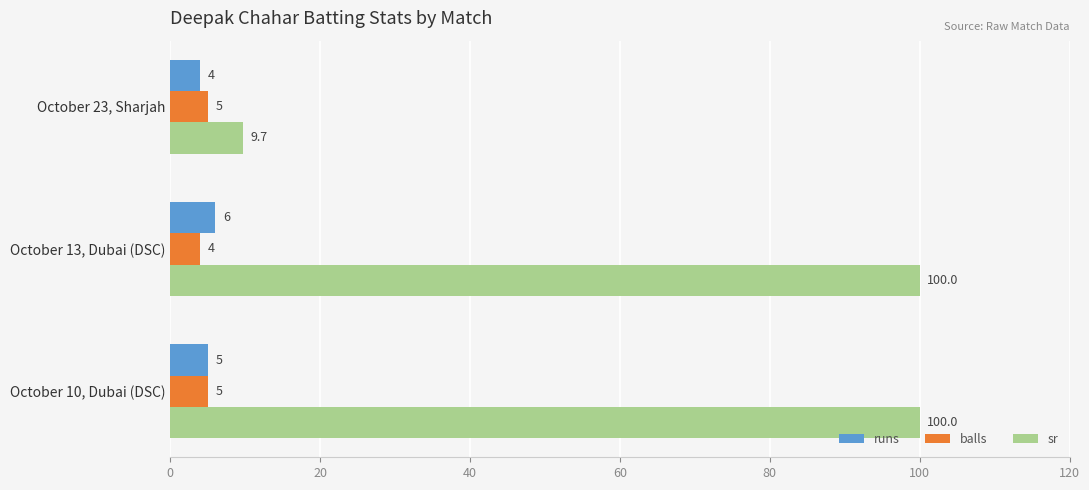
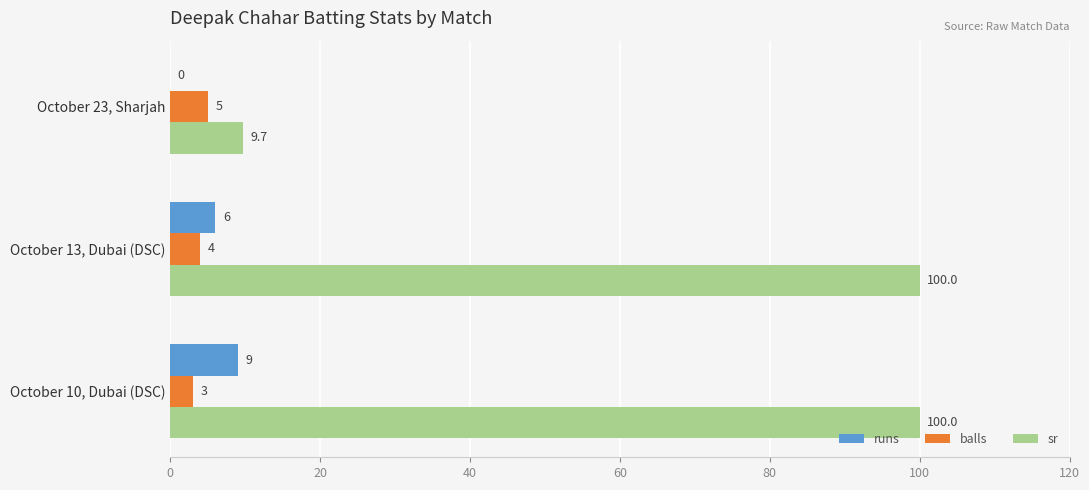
runs, October 23, Sharjah: 4 -> 0
runs, October 10, Dubai (DSC): 5 -> 9
balls, October 10, Dubai (DSC): 5 -> 3
